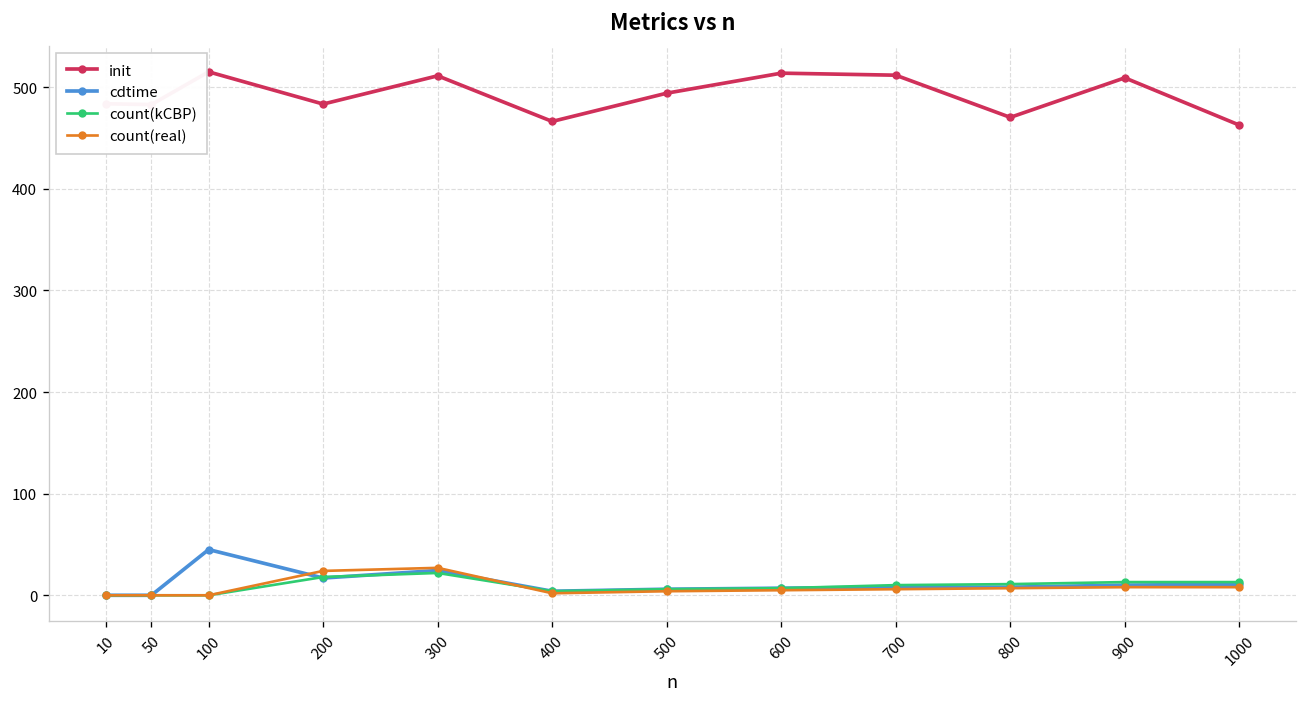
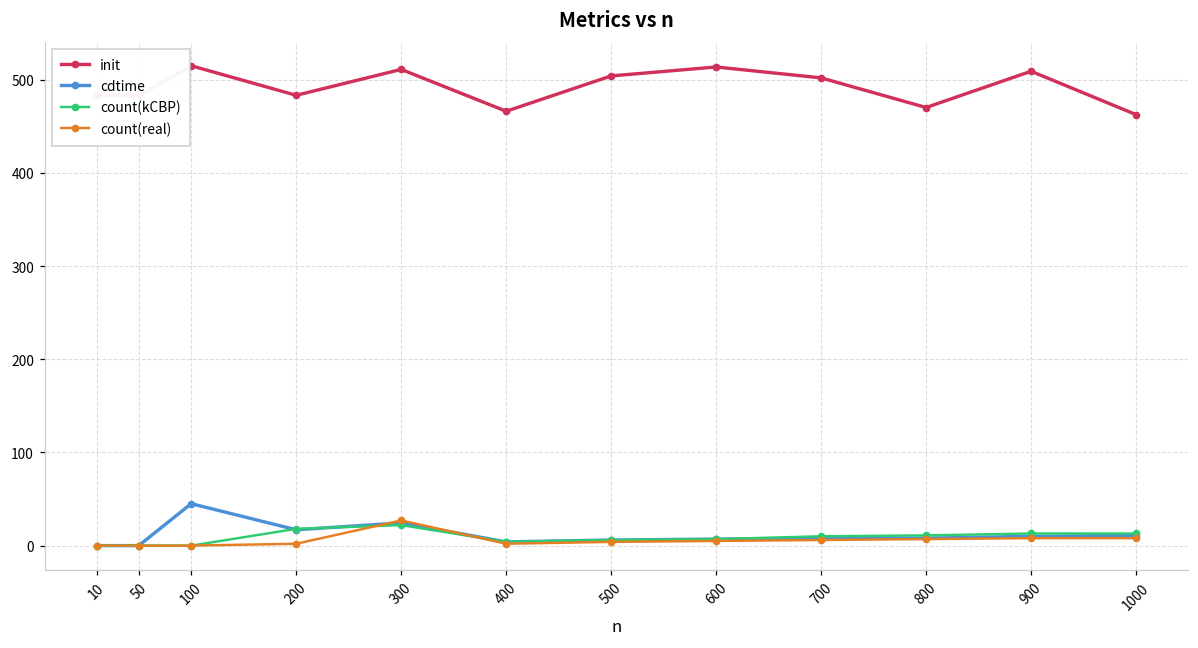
count(real), 200: 20 -> 0
init, 500: 490 -> 500
init, 700: 510 -> 500
